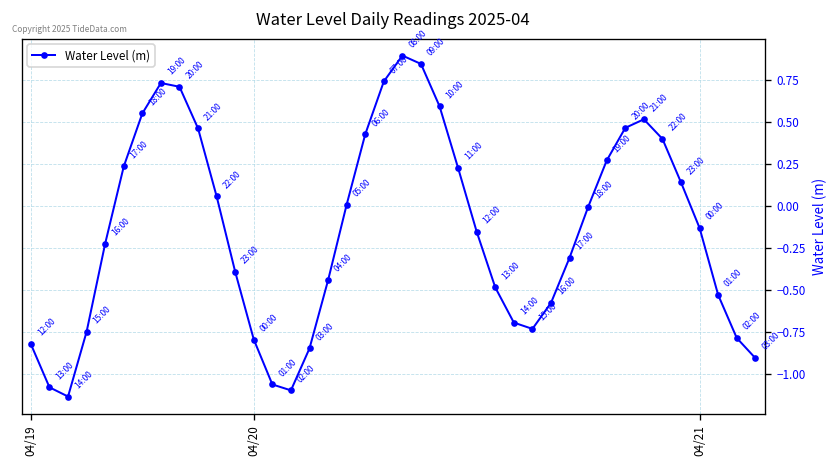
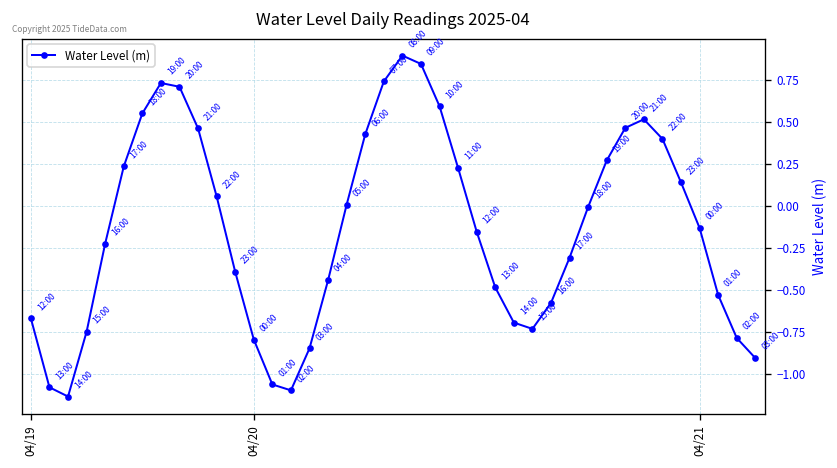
04/19: -0.82 -> -0.67
